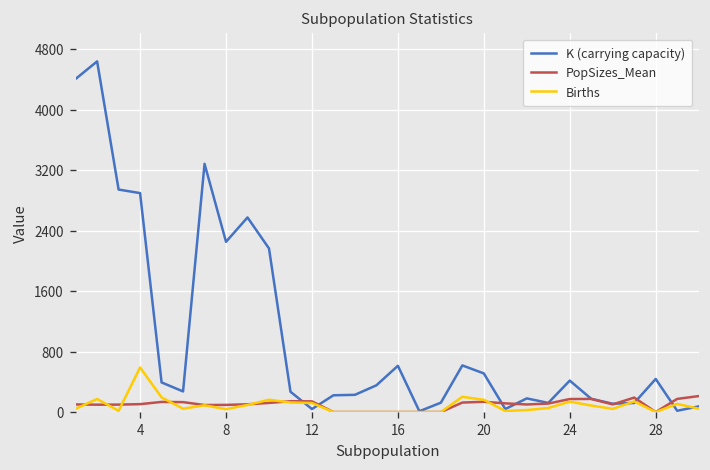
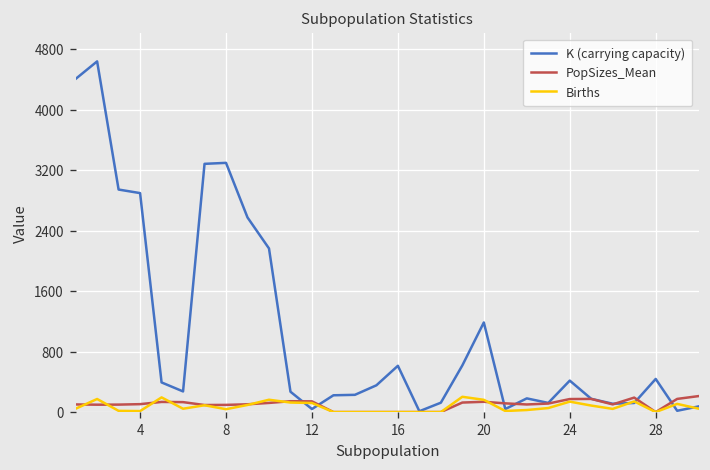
Births, 4: 600 -> 0
K (carrying capacity), 8: 2300 -> 3300
K (carrying capacity), 20: 500 -> 1200
